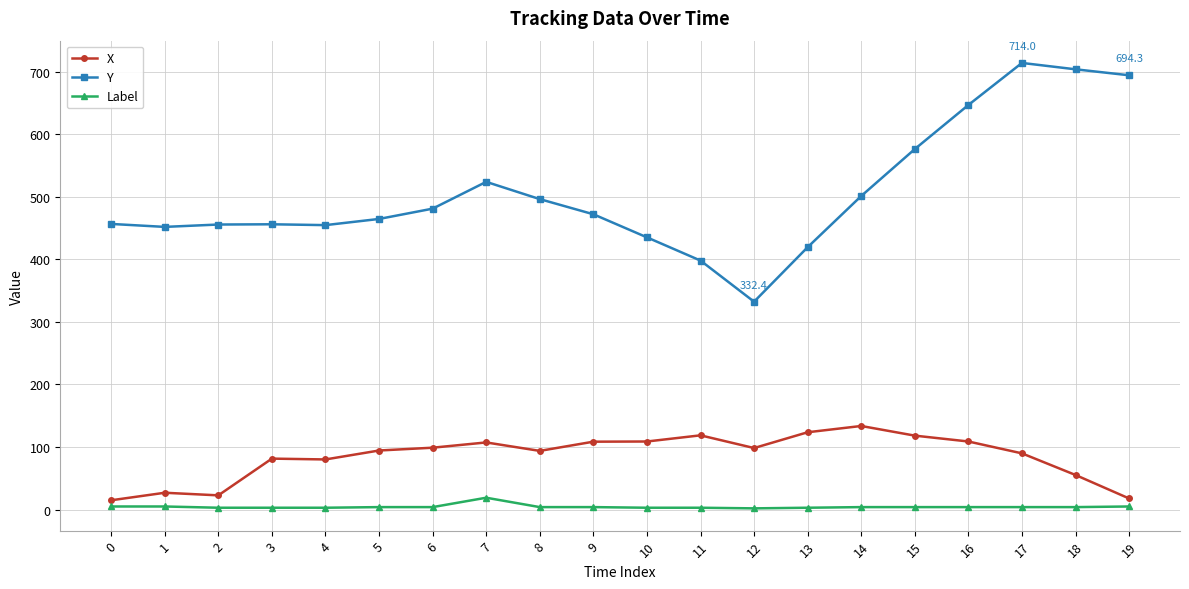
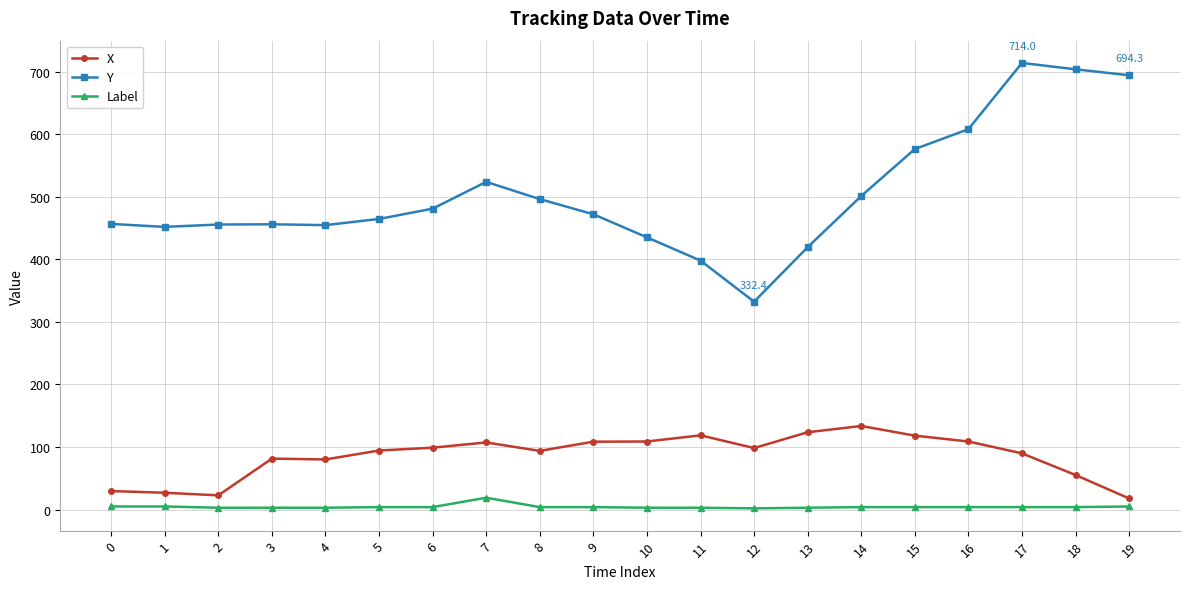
X, 0: 10 -> 30
Y, 16: 650 -> 610
